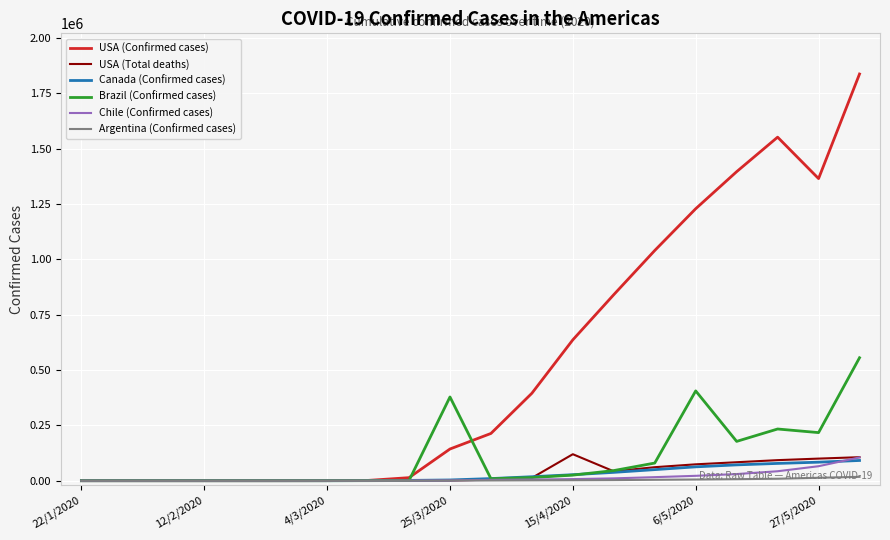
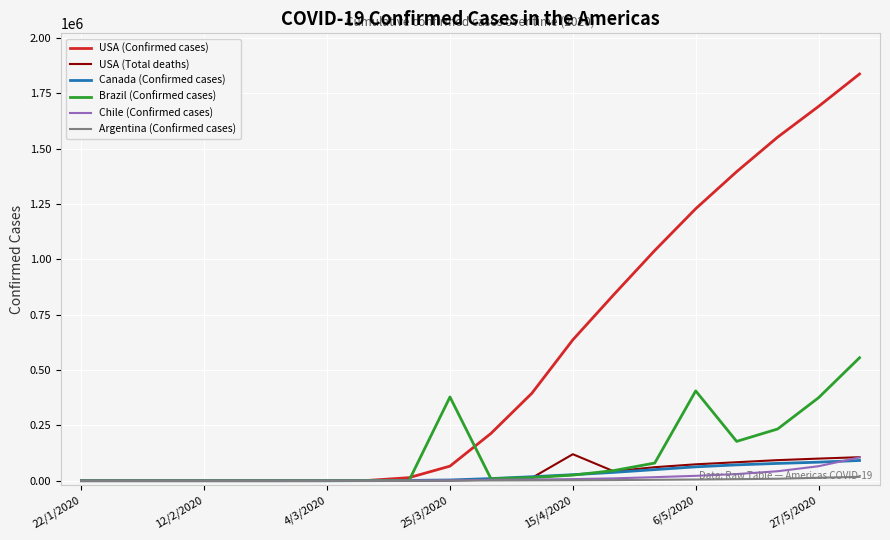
USA (Confirmed cases), 25/3/2020: 140000 -> 70000
USA (Confirmed cases), 27/5/2020: 1360000 -> 1690000
Brazil (Confirmed cases), 27/5/2020: 220000 -> 370000
